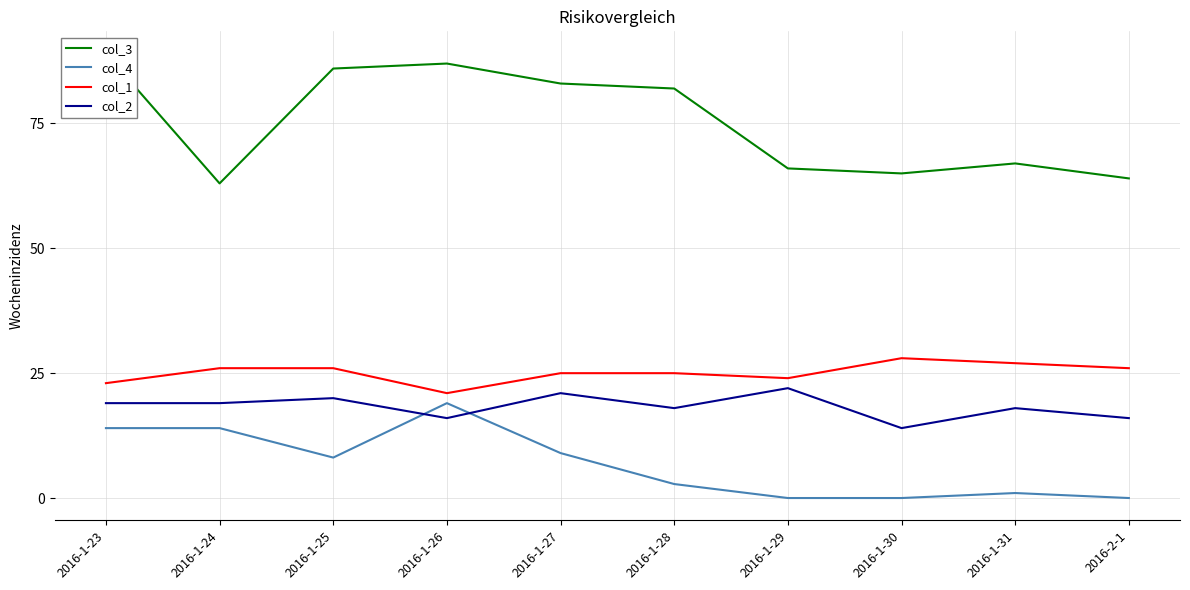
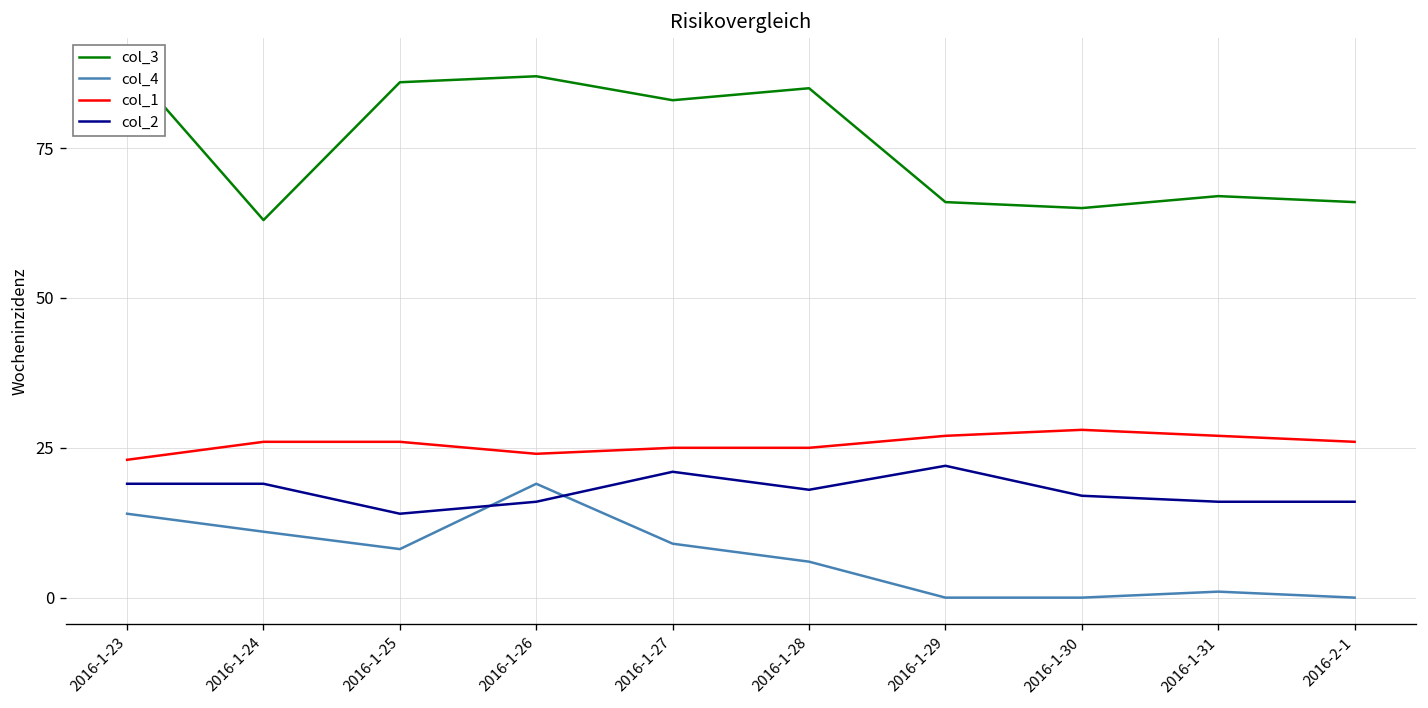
col_4, 2016-1-24: 14 -> 11
col_2, 2016-1-25: 20 -> 14
col_1, 2016-1-26: 21 -> 24
col_3, 2016-1-28: 82 -> 85
col_4, 2016-1-28: 3 -> 6
col_1, 2016-1-29: 24 -> 27
col_2, 2016-1-30: 14 -> 17
col_2, 2016-1-31: 18 -> 16
col_3, 2016-2-1: 64 -> 66
